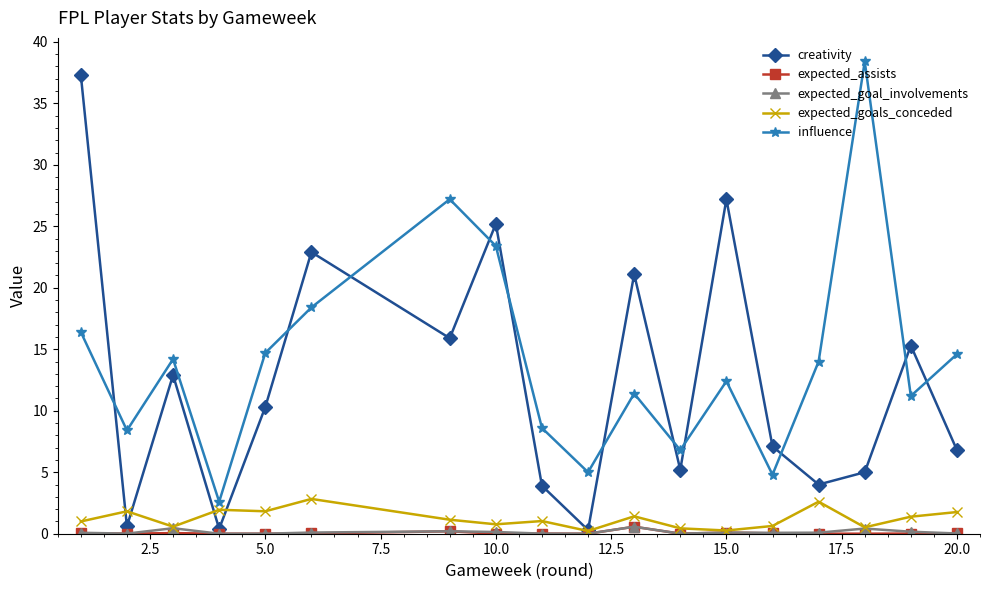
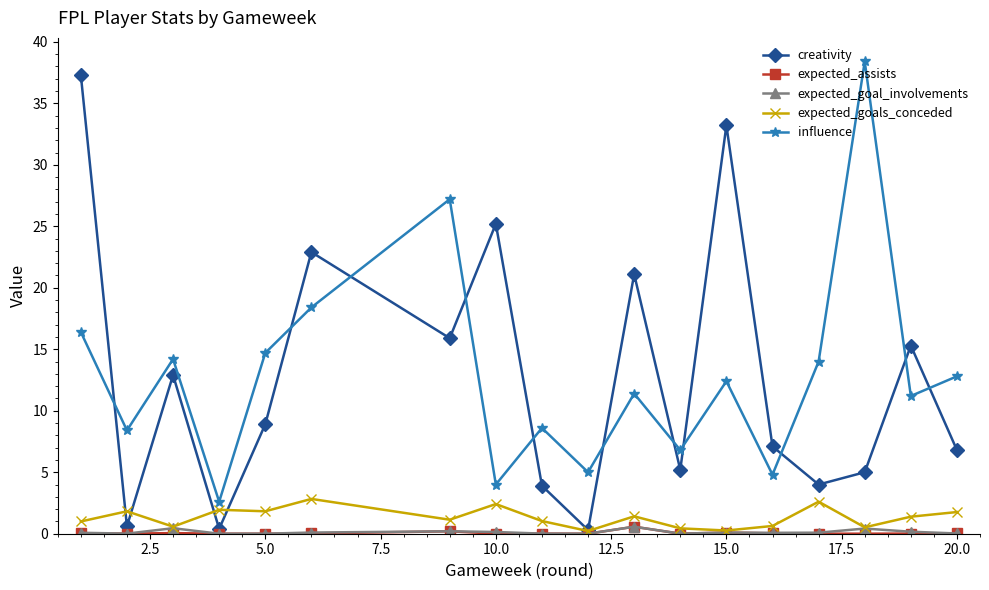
creativity, 5.0: 10.3 -> 8.9
expected_goals_conceded, 10.0: 0.8 -> 2.4
influence, 10.0: 23.4 -> 4.0
creativity, 15.0: 27.2 -> 33.2
influence, 20.0: 14.6 -> 12.8
